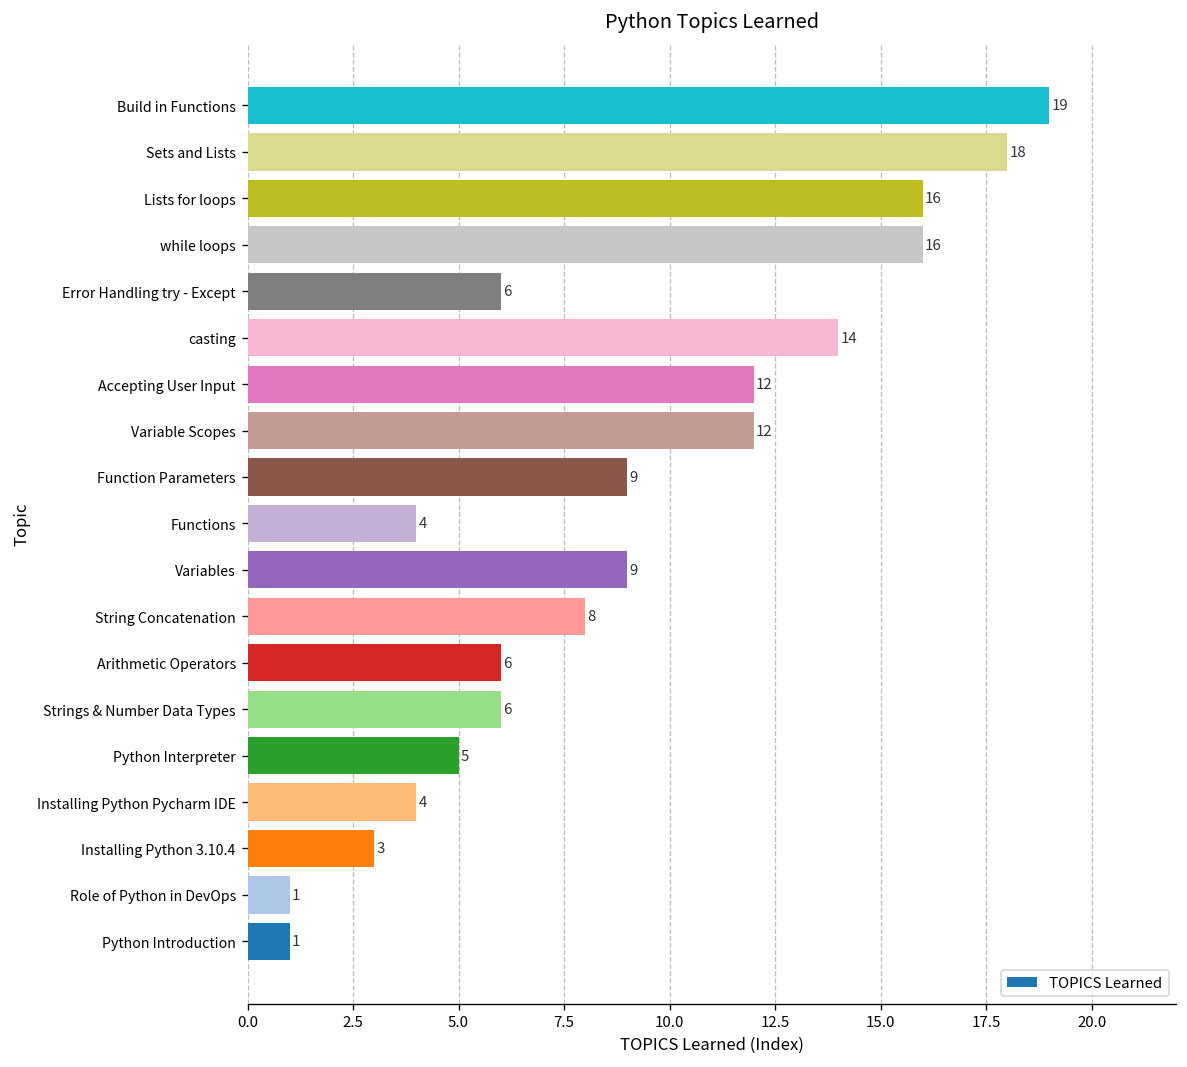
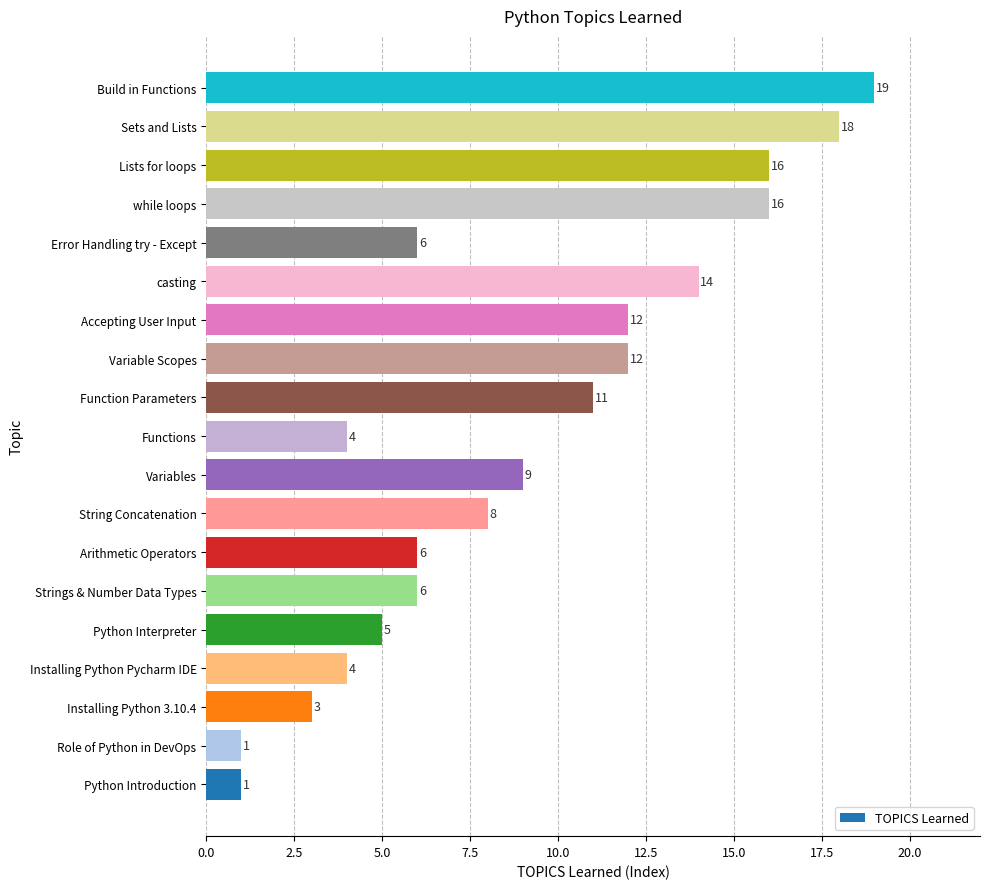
Function Parameters: 9 -> 11
